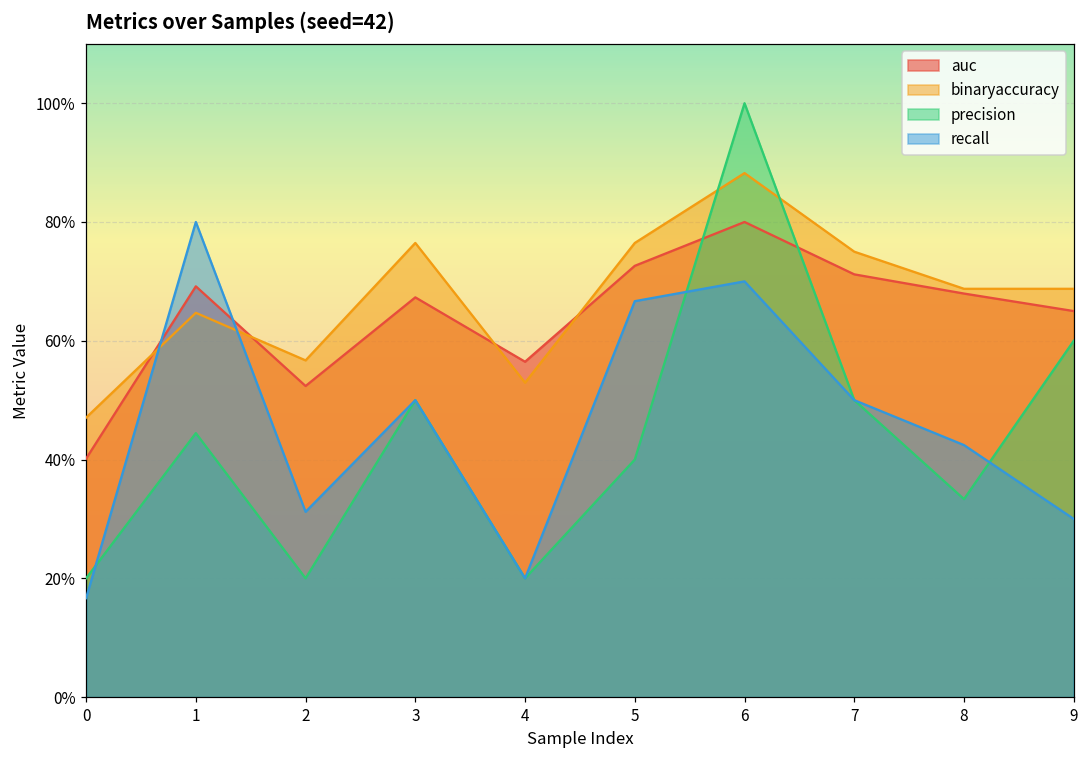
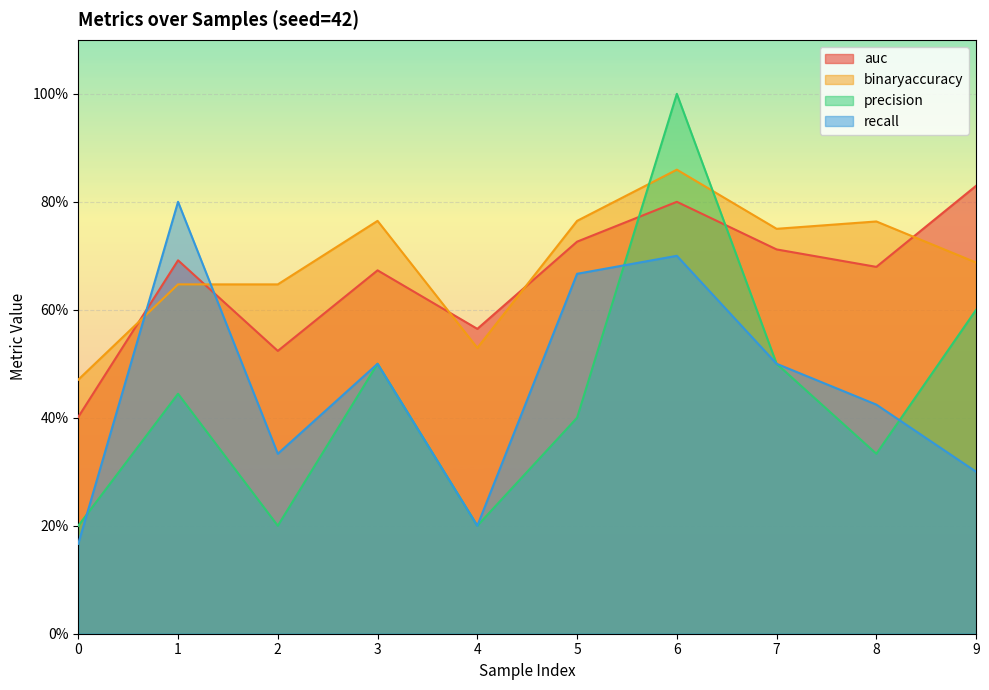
binaryaccuracy, 2: 57% -> 65%
recall, 2: 31% -> 33%
binaryaccuracy, 6: 88% -> 86%
binaryaccuracy, 8: 69% -> 76%
auc, 9: 65% -> 83%
